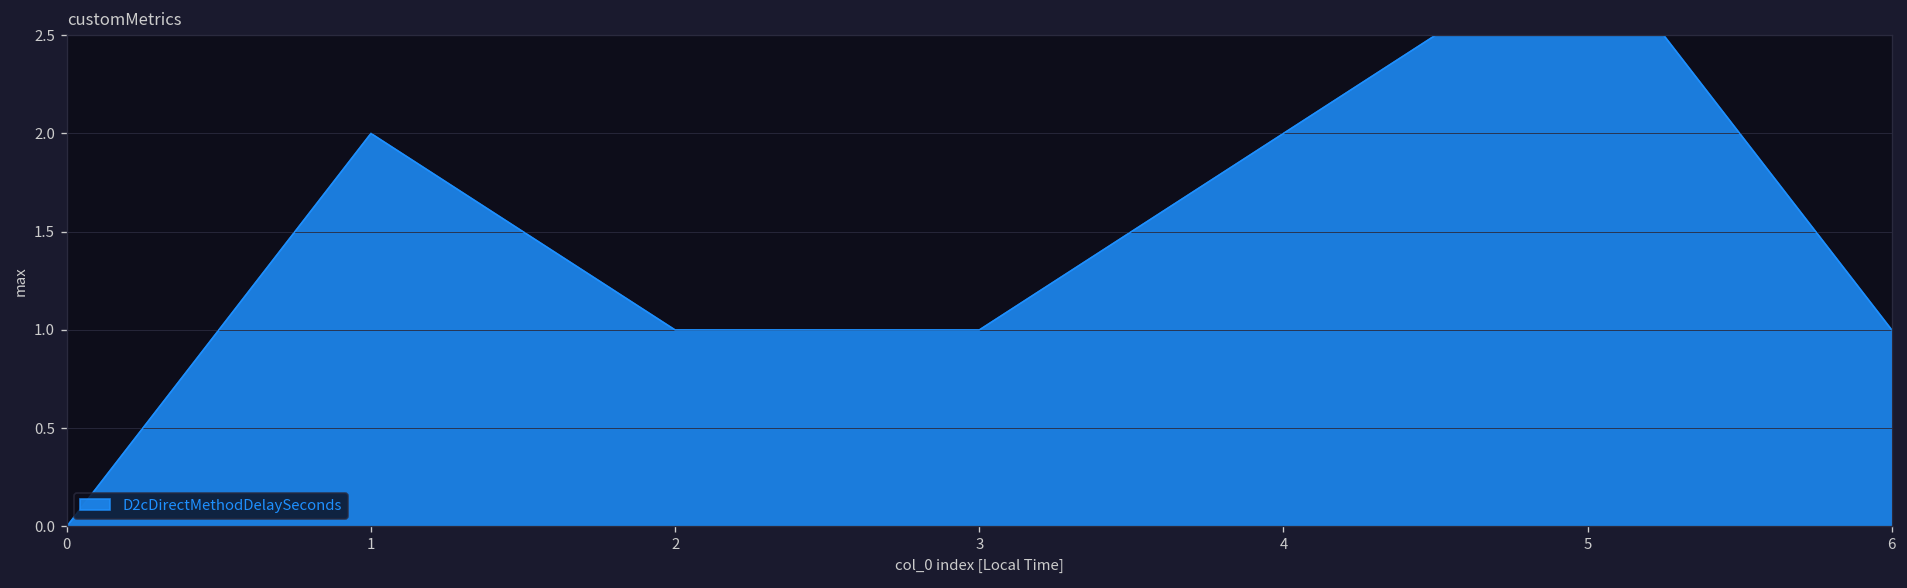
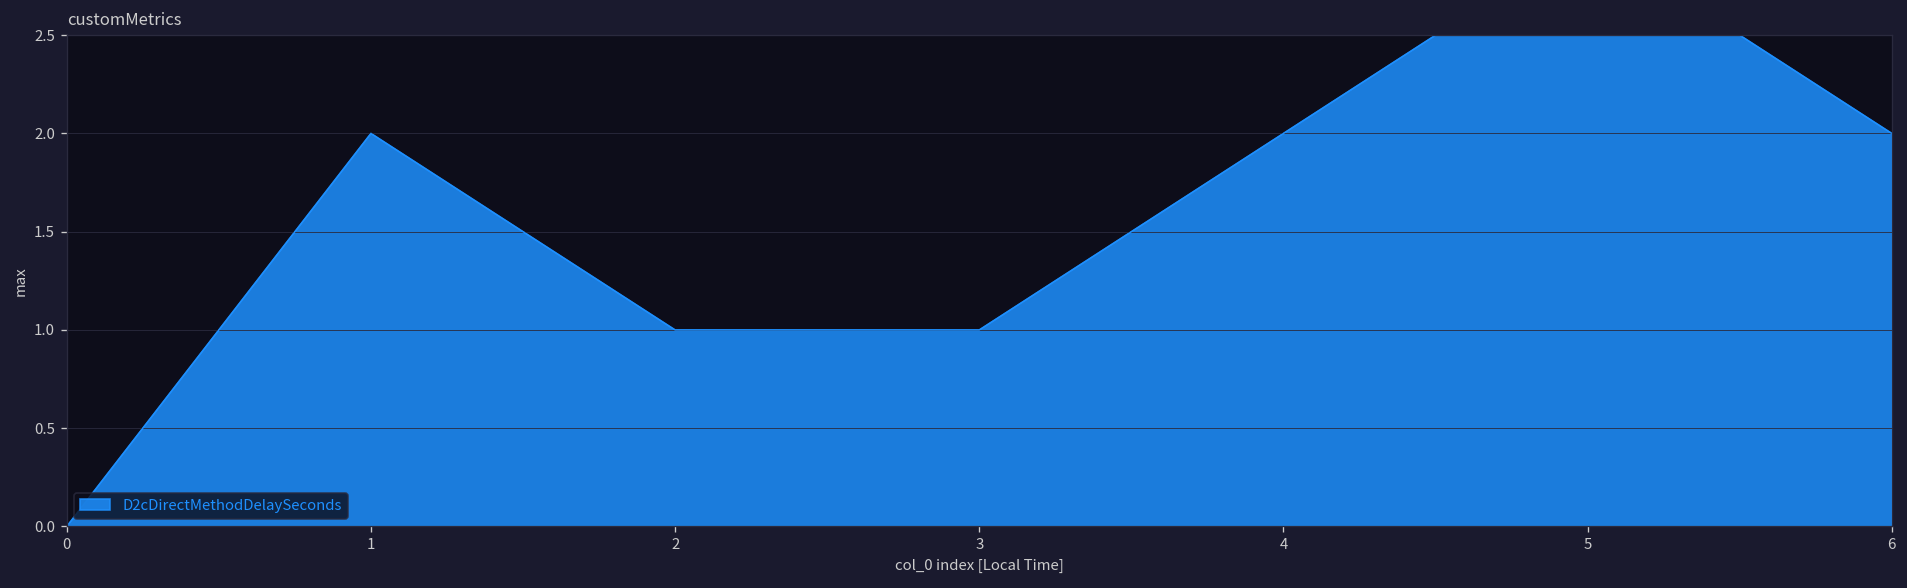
6: 1 -> 2
